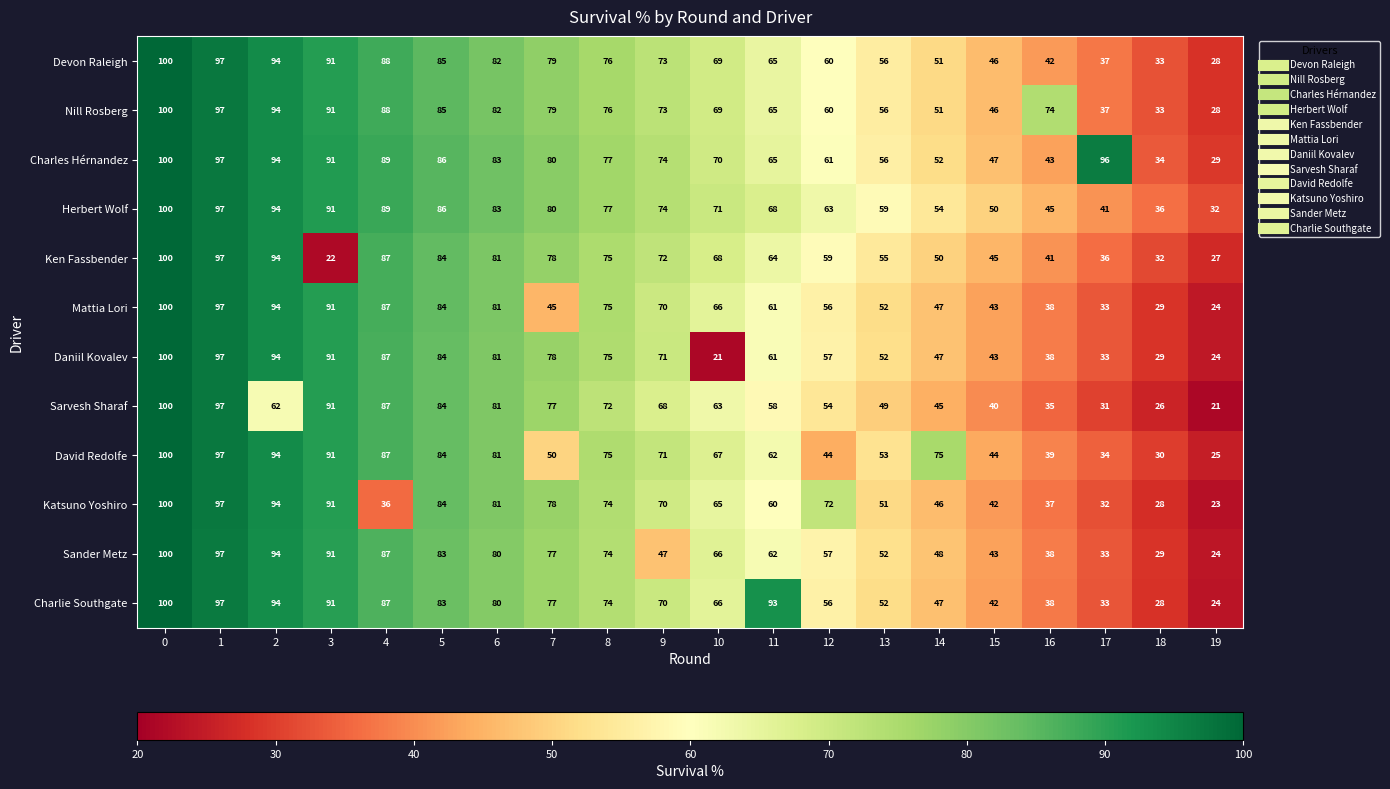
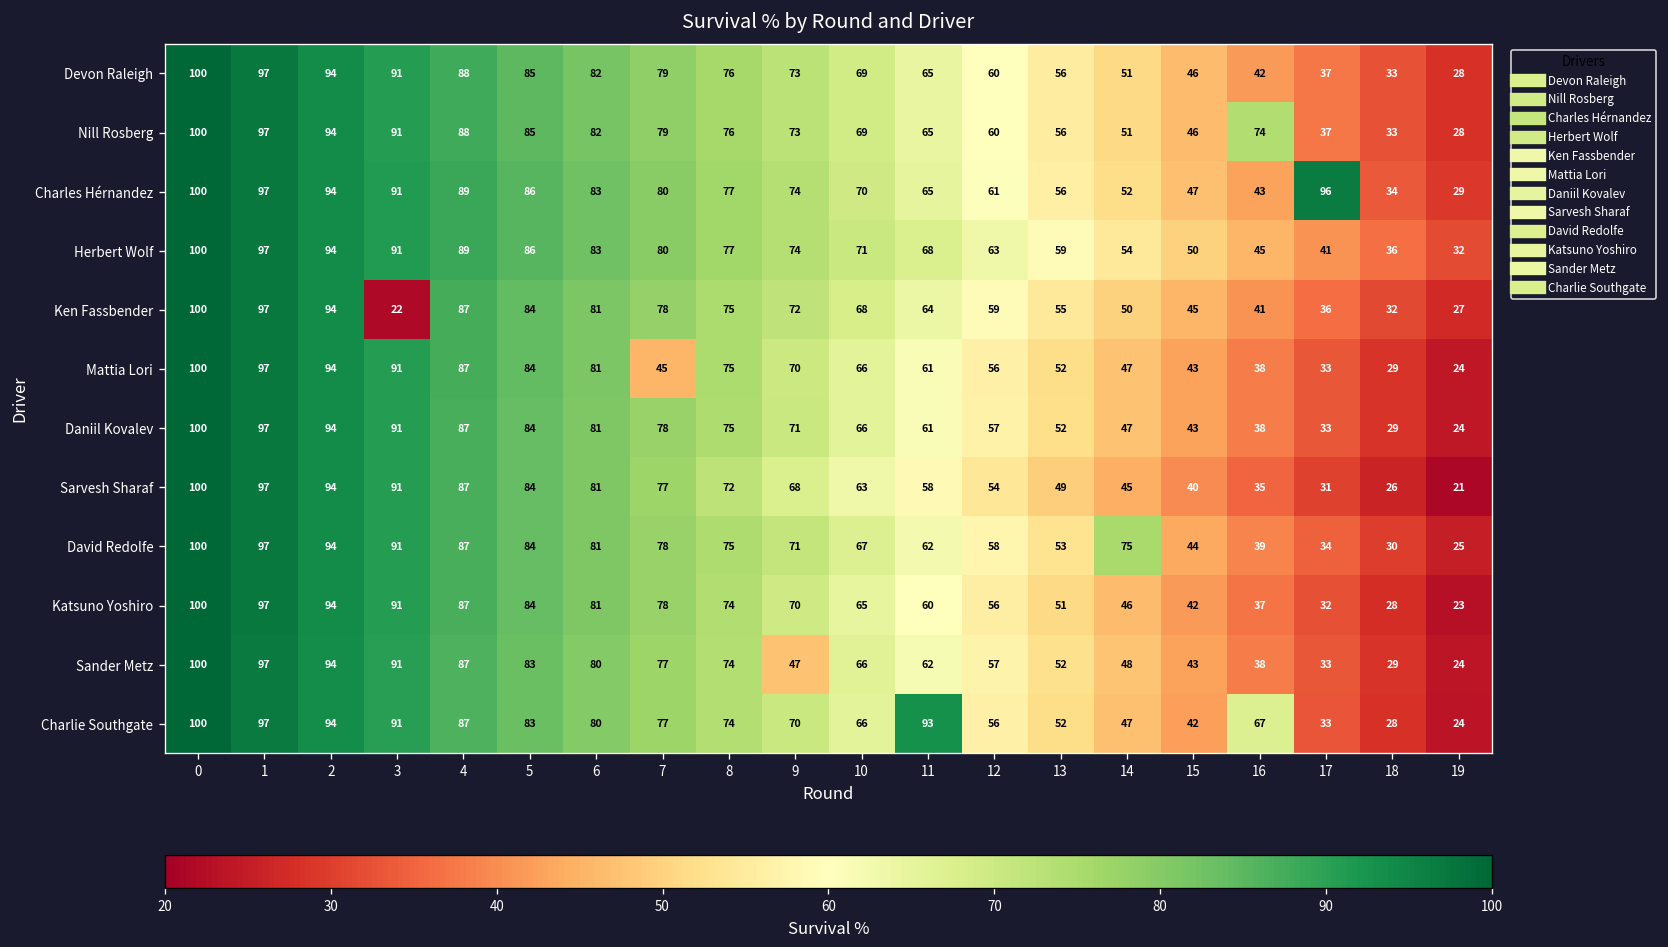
Daniil Kovalev, 10: 21 -> 66
Sarvesh Sharaf, 2: 62 -> 94
David Redolfe, 7: 50 -> 78
David Redolfe, 12: 44 -> 58
Katsuno Yoshiro, 4: 36 -> 87
Katsuno Yoshiro, 12: 72 -> 56
Charlie Southgate, 16: 38 -> 67
